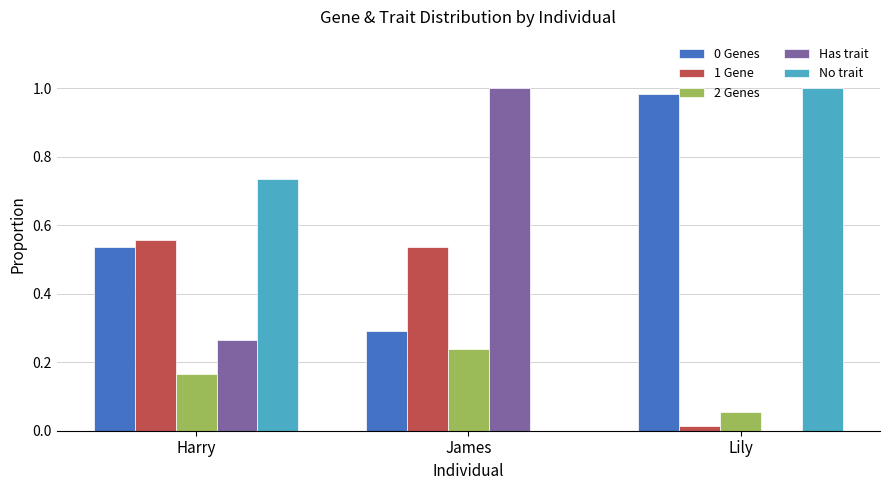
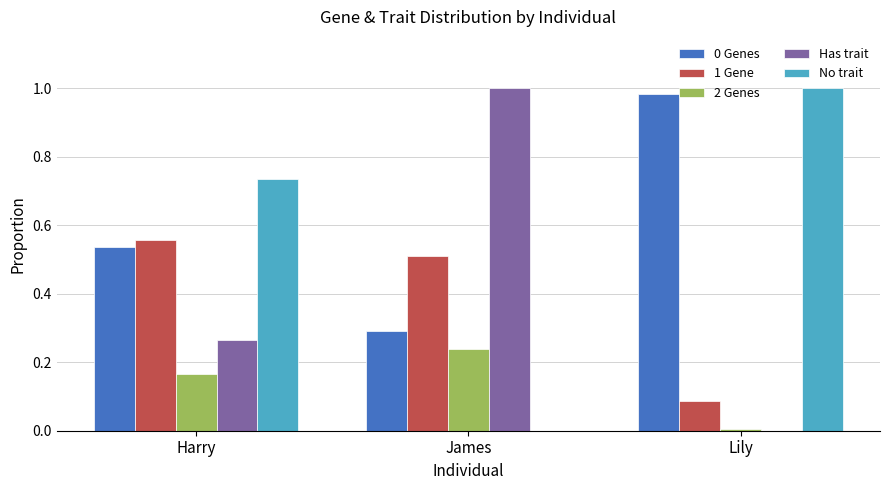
1 Gene, James: 0.54 -> 0.51
1 Gene, Lily: 0.01 -> 0.09
2 Genes, Lily: 0.06 -> 0.00
